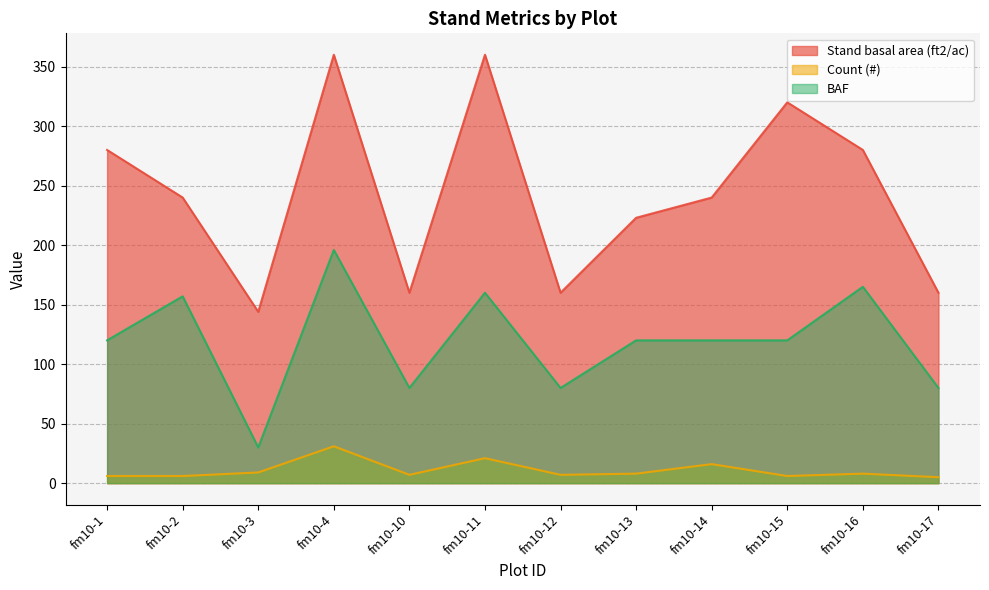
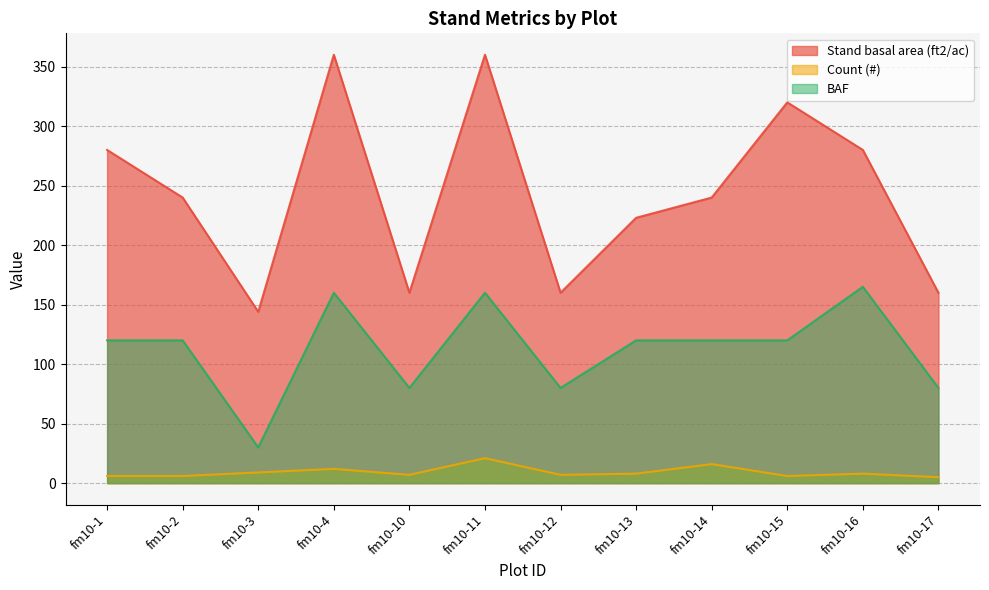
BAF, fm10-2: 157 -> 120
Count (#), fm10-4: 31 -> 12
BAF, fm10-4: 196 -> 160
